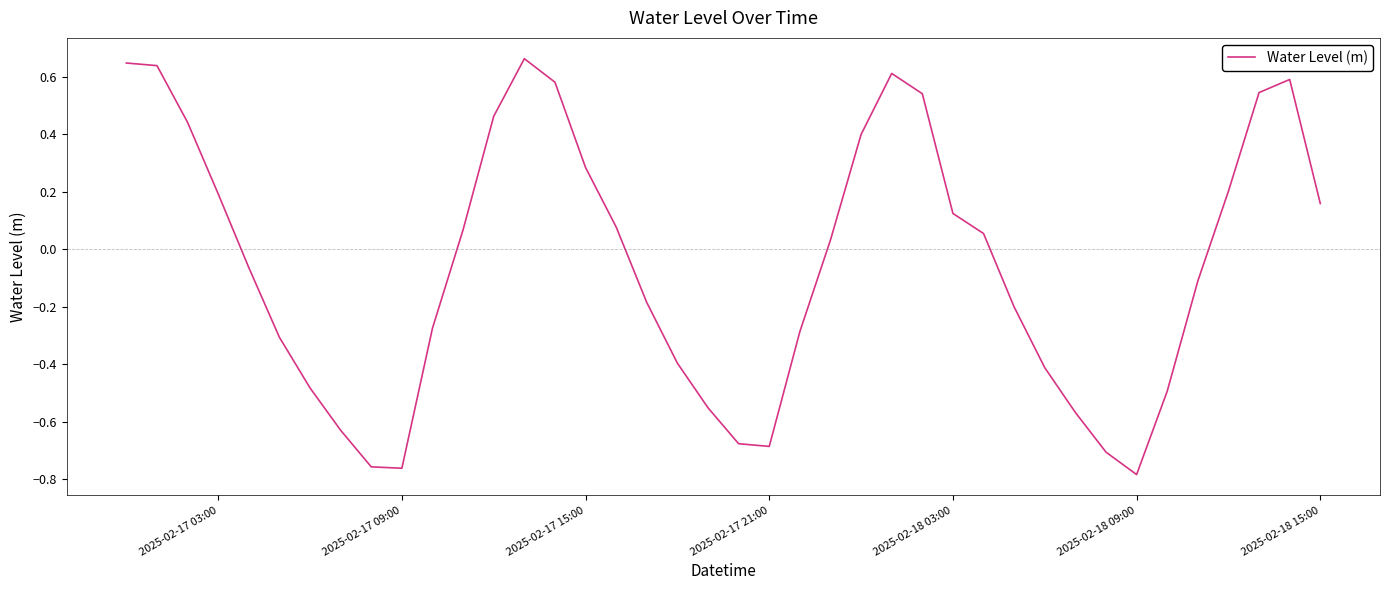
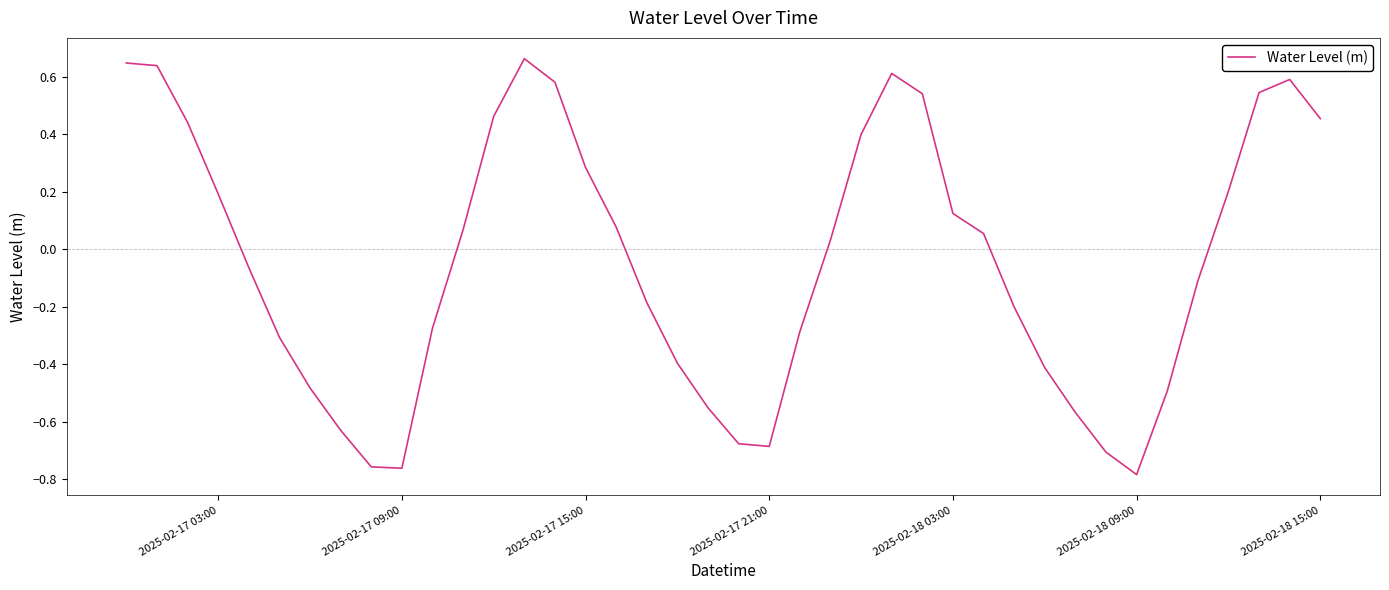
2025-02-18 15:00: 0.16 -> 0.45
